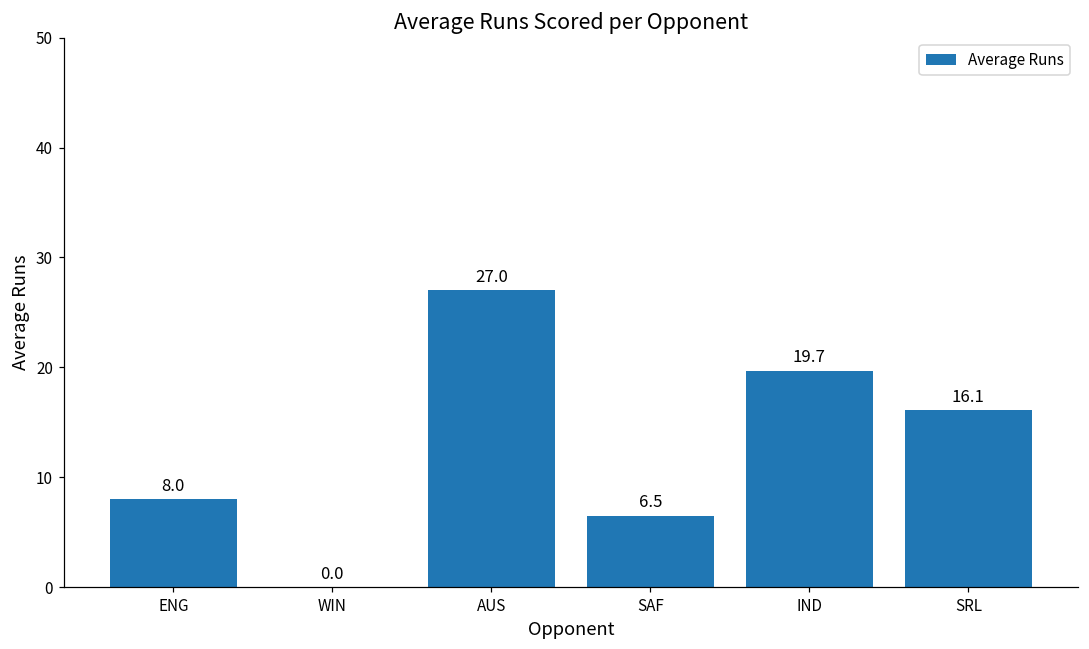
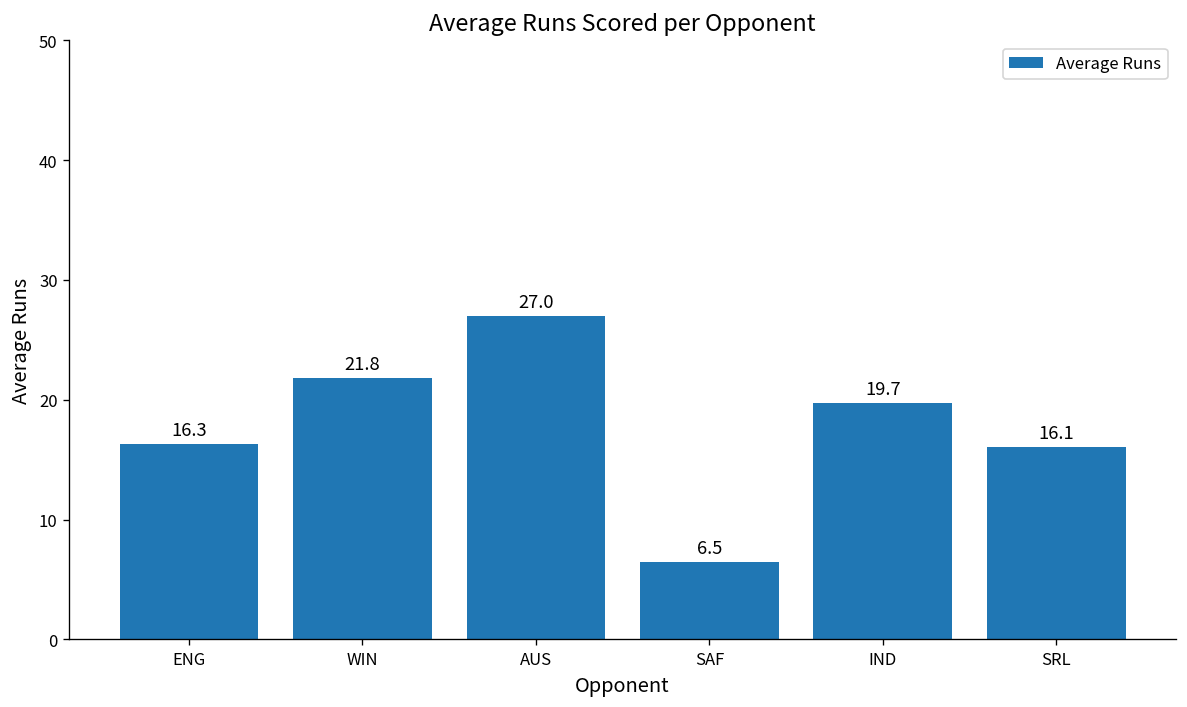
ENG: 8.0 -> 16.3
WIN: 0.0 -> 21.8
